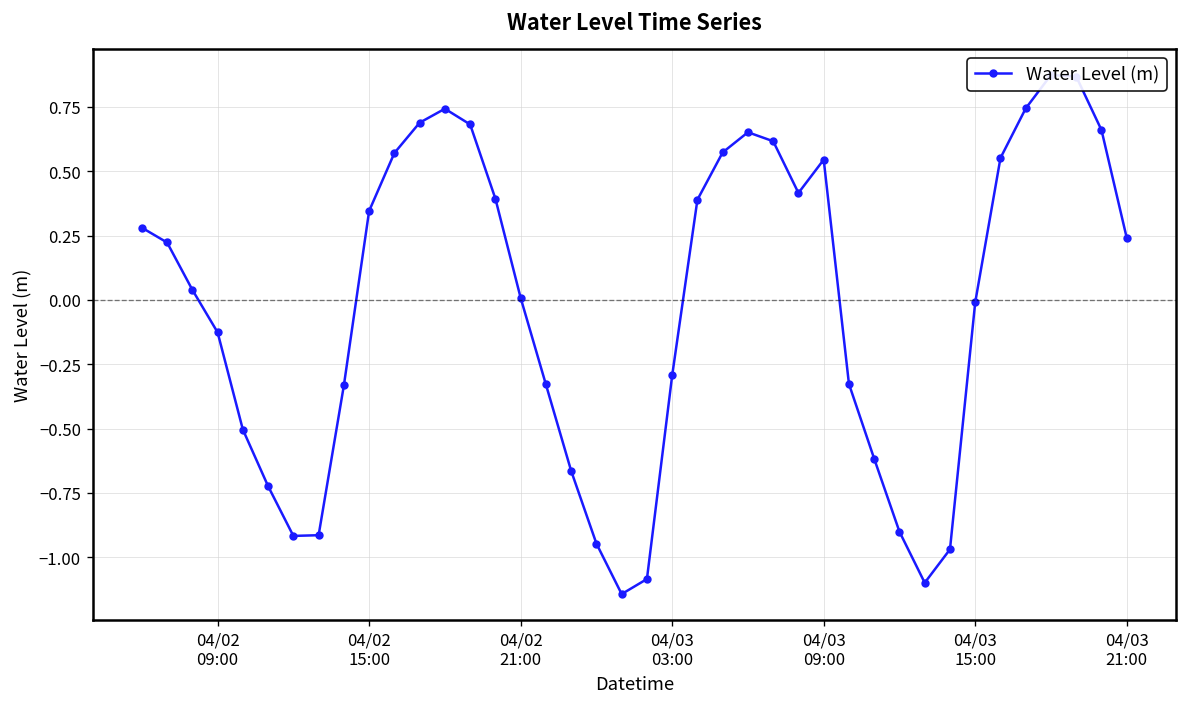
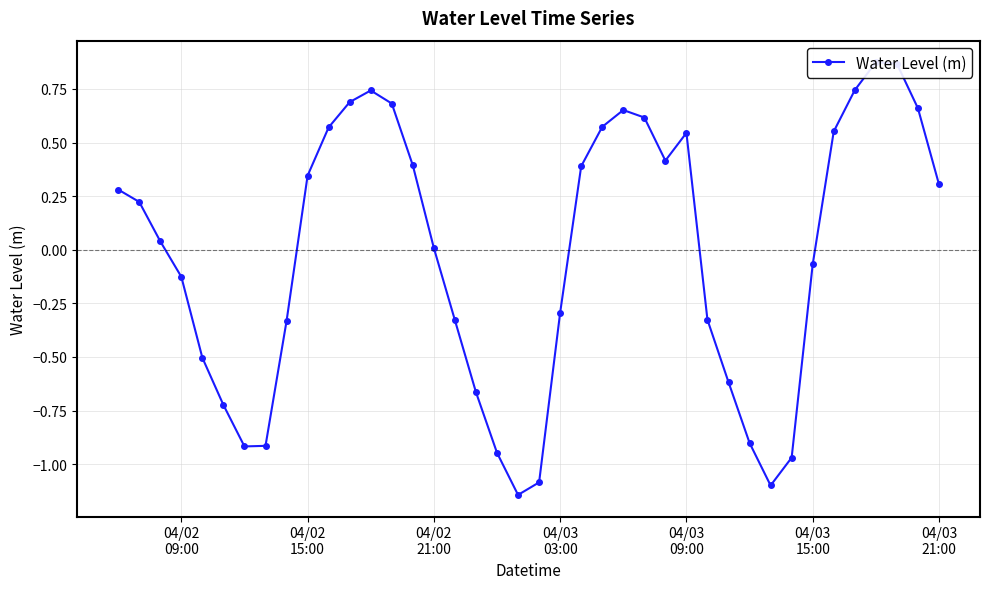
04/03 15:00: -0.01 -> -0.07
04/03 21:00: 0.24 -> 0.31
